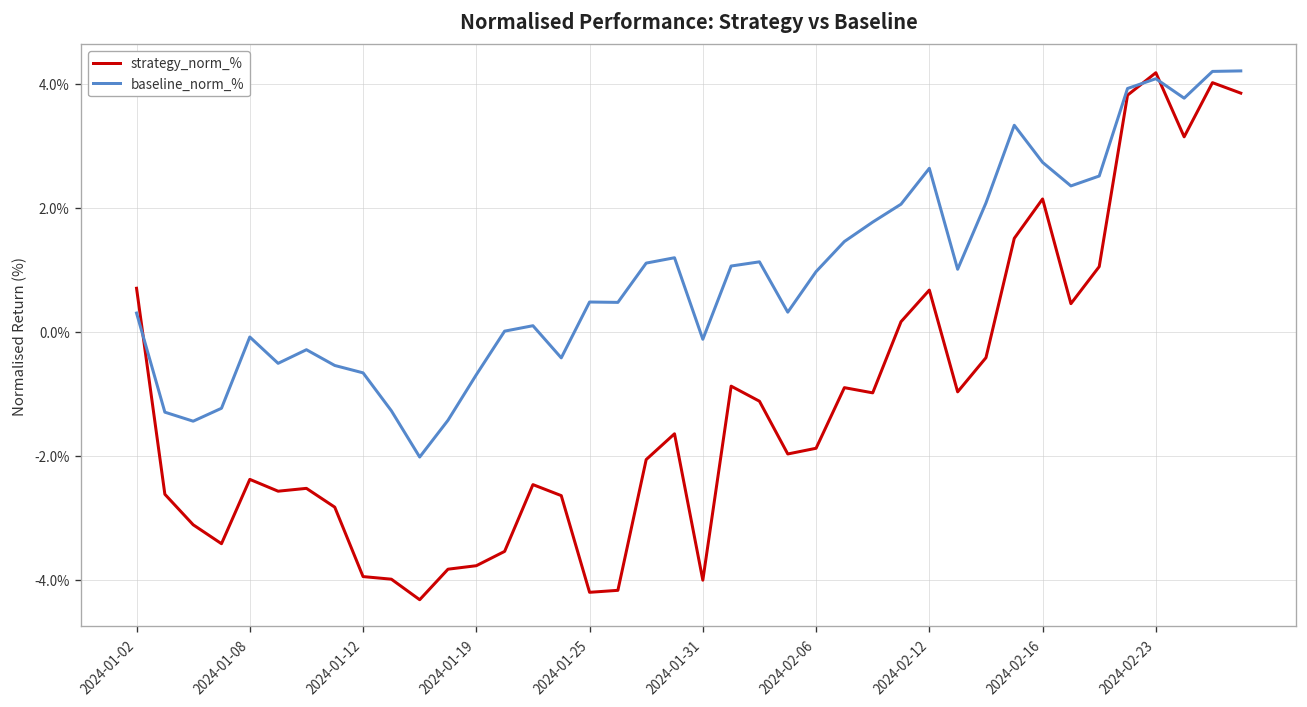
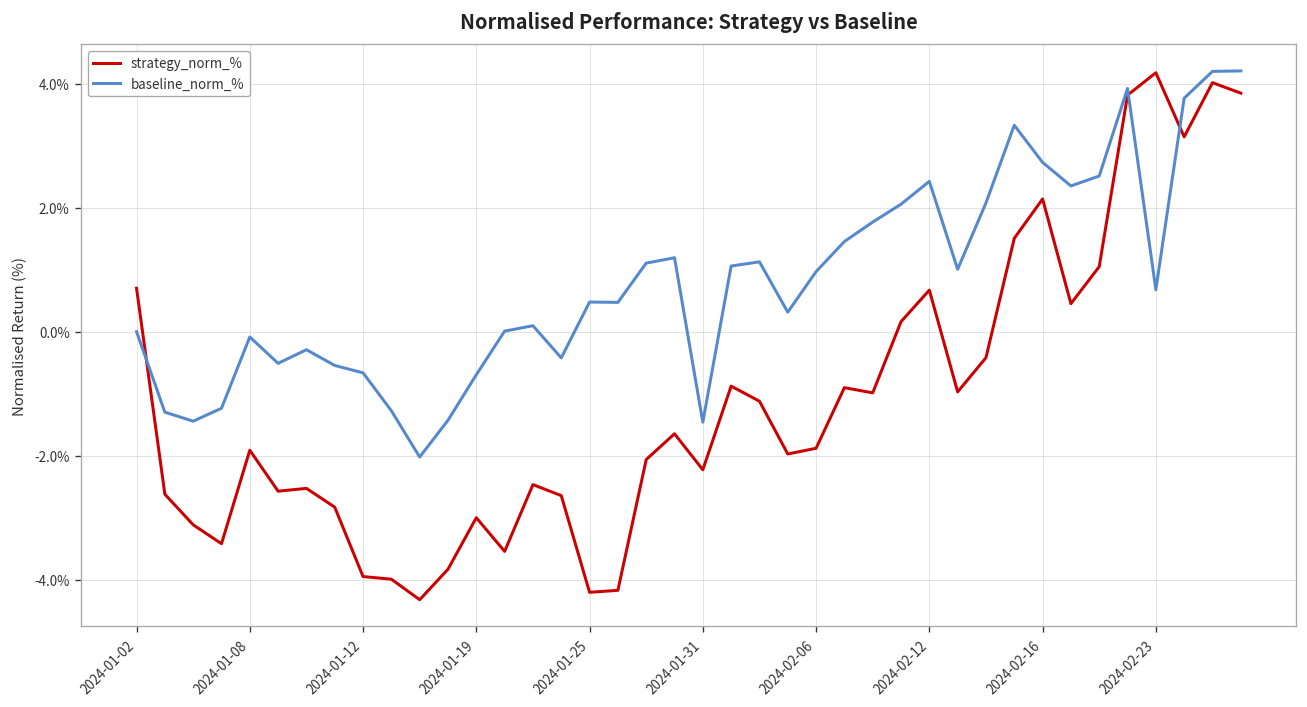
baseline_norm_%, 2024-01-02: 0.3% -> 0.0%
strategy_norm_%, 2024-01-08: -2.4% -> -1.9%
strategy_norm_%, 2024-01-19: -3.8% -> -3.0%
strategy_norm_%, 2024-01-31: -4.0% -> -2.2%
baseline_norm_%, 2024-01-31: -0.1% -> -1.5%
baseline_norm_%, 2024-02-12: 2.6% -> 2.4%
baseline_norm_%, 2024-02-23: 4.1% -> 0.7%
